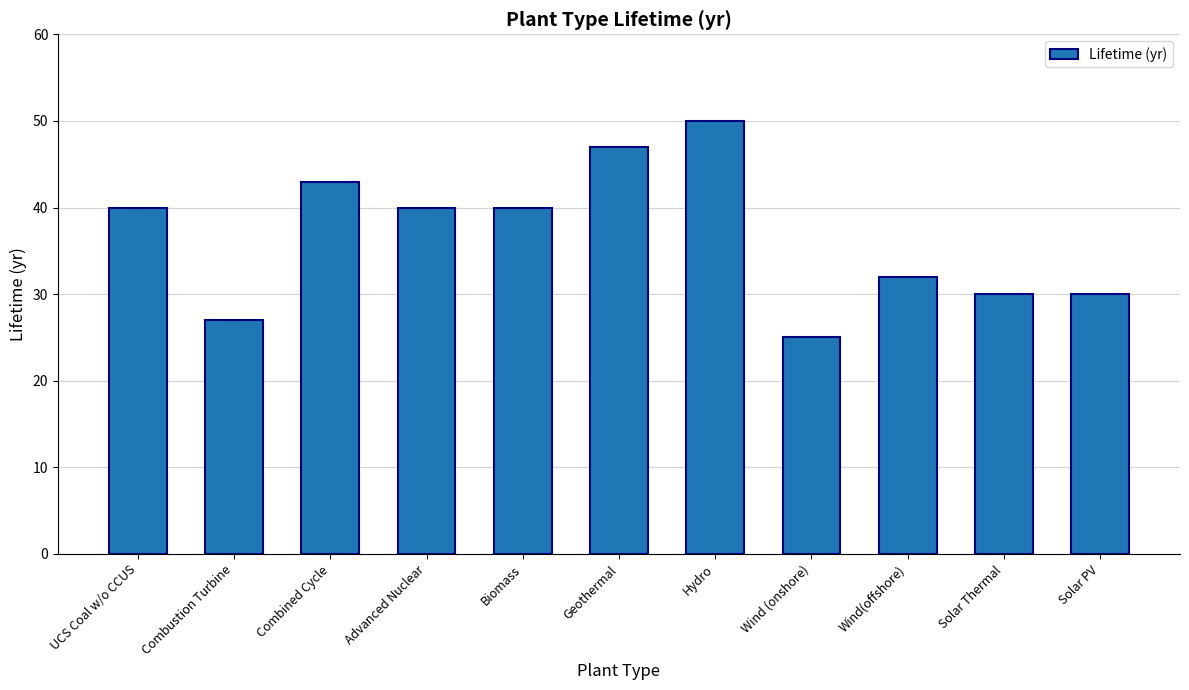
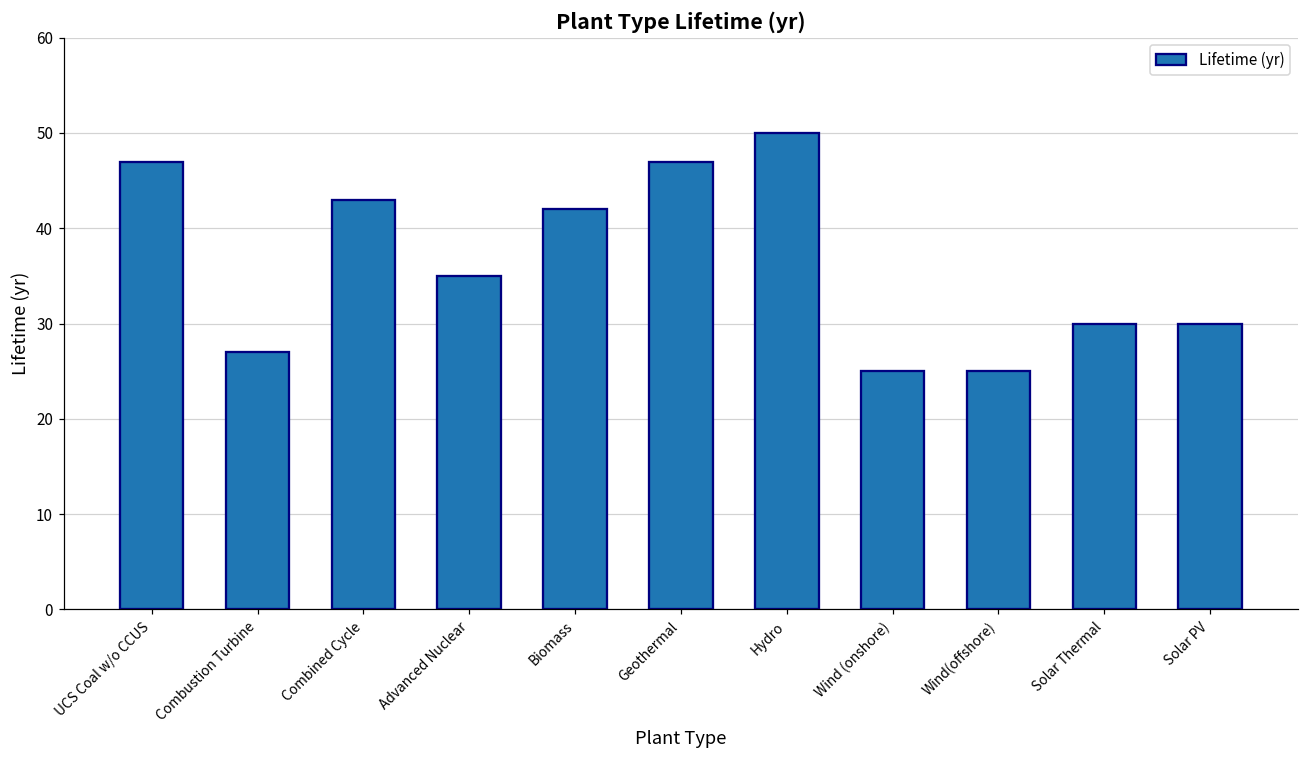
UCS Coal w/o CCUS: 40 -> 47
Advanced Nuclear: 40 -> 35
Biomass: 40 -> 42
Wind(offshore): 32 -> 25
